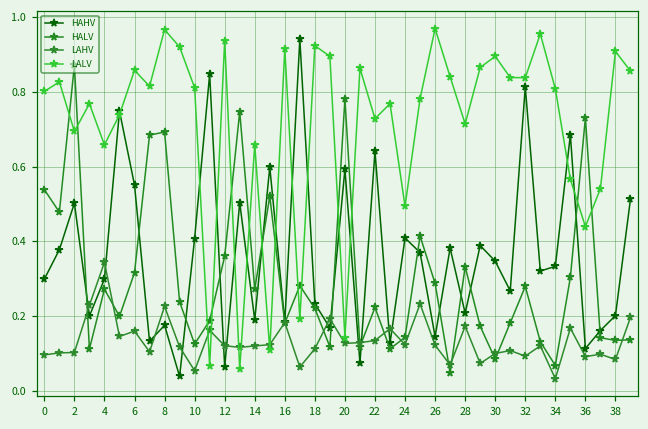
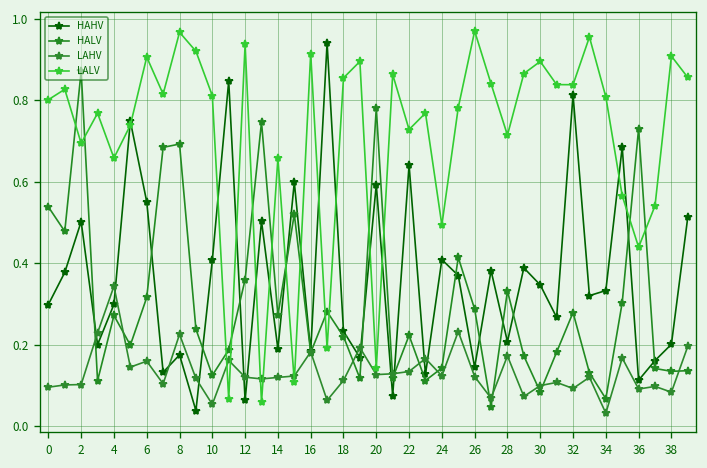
LALV, 6: 0.86 -> 0.91
LALV, 18: 0.92 -> 0.85
